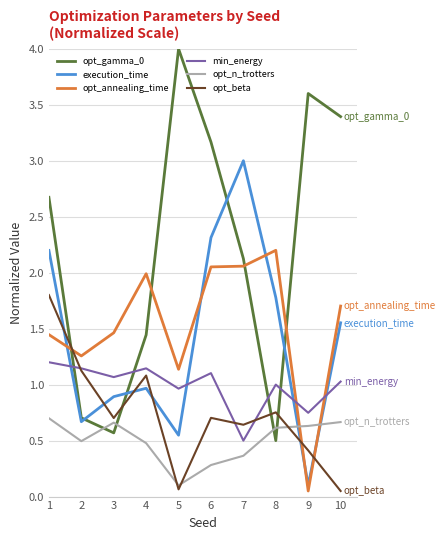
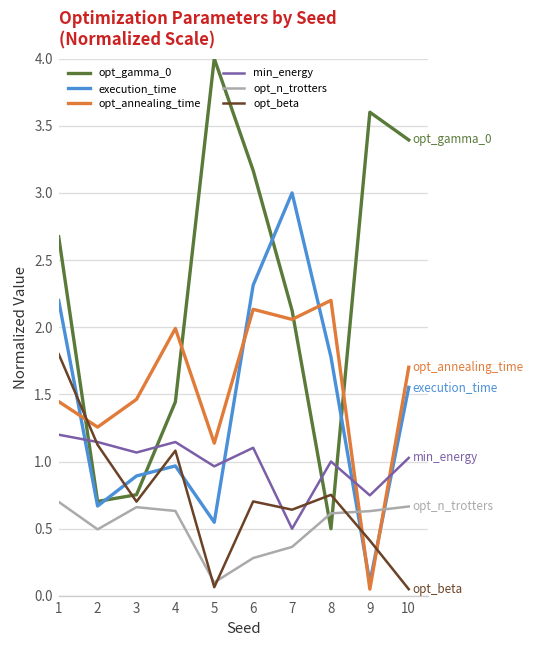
opt_gamma_0, 3: 0.57 -> 0.75
opt_n_trotters, 4: 0.48 -> 0.63
opt_annealing_time, 6: 2.05 -> 2.13
